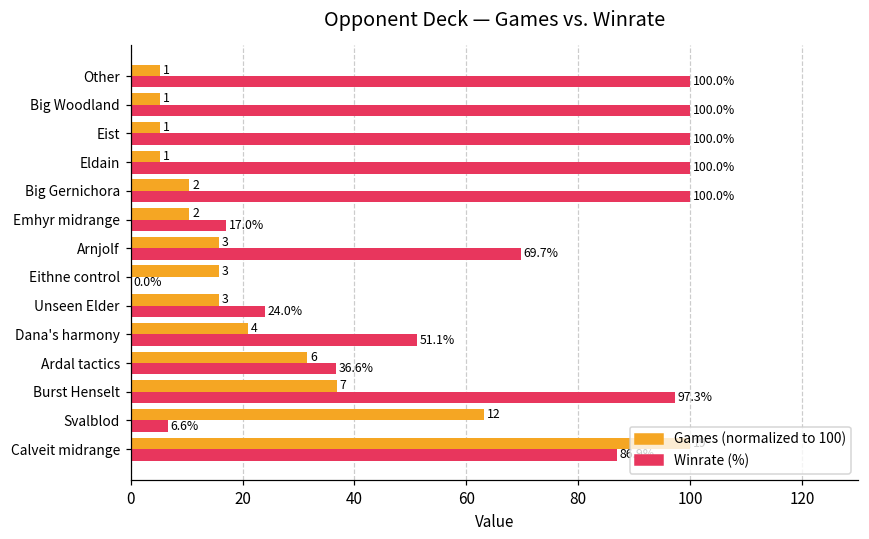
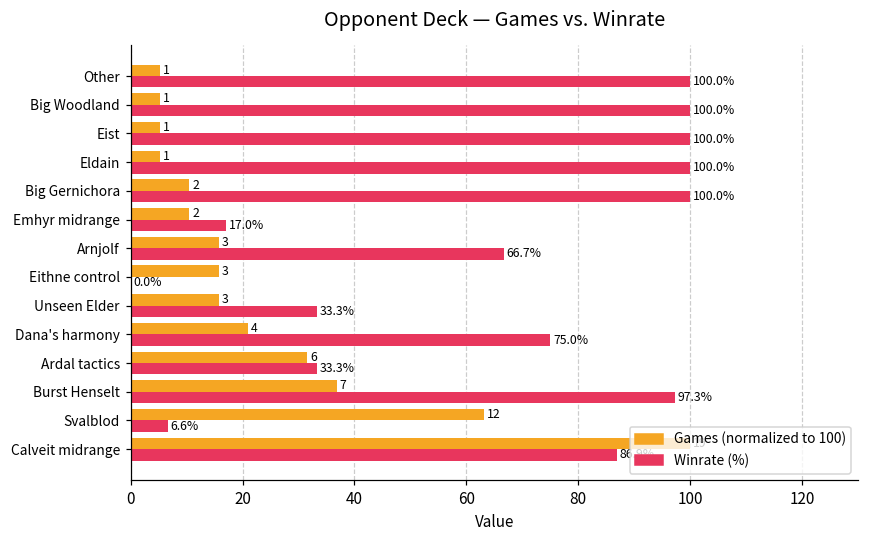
Winrate (%), Arnjolf: 69.7% -> 66.7%
Winrate (%), Unseen Elder: 24.0% -> 33.3%
Winrate (%), Dana's harmony: 51.1% -> 75.0%
Winrate (%), Ardal tactics: 36.6% -> 33.3%
